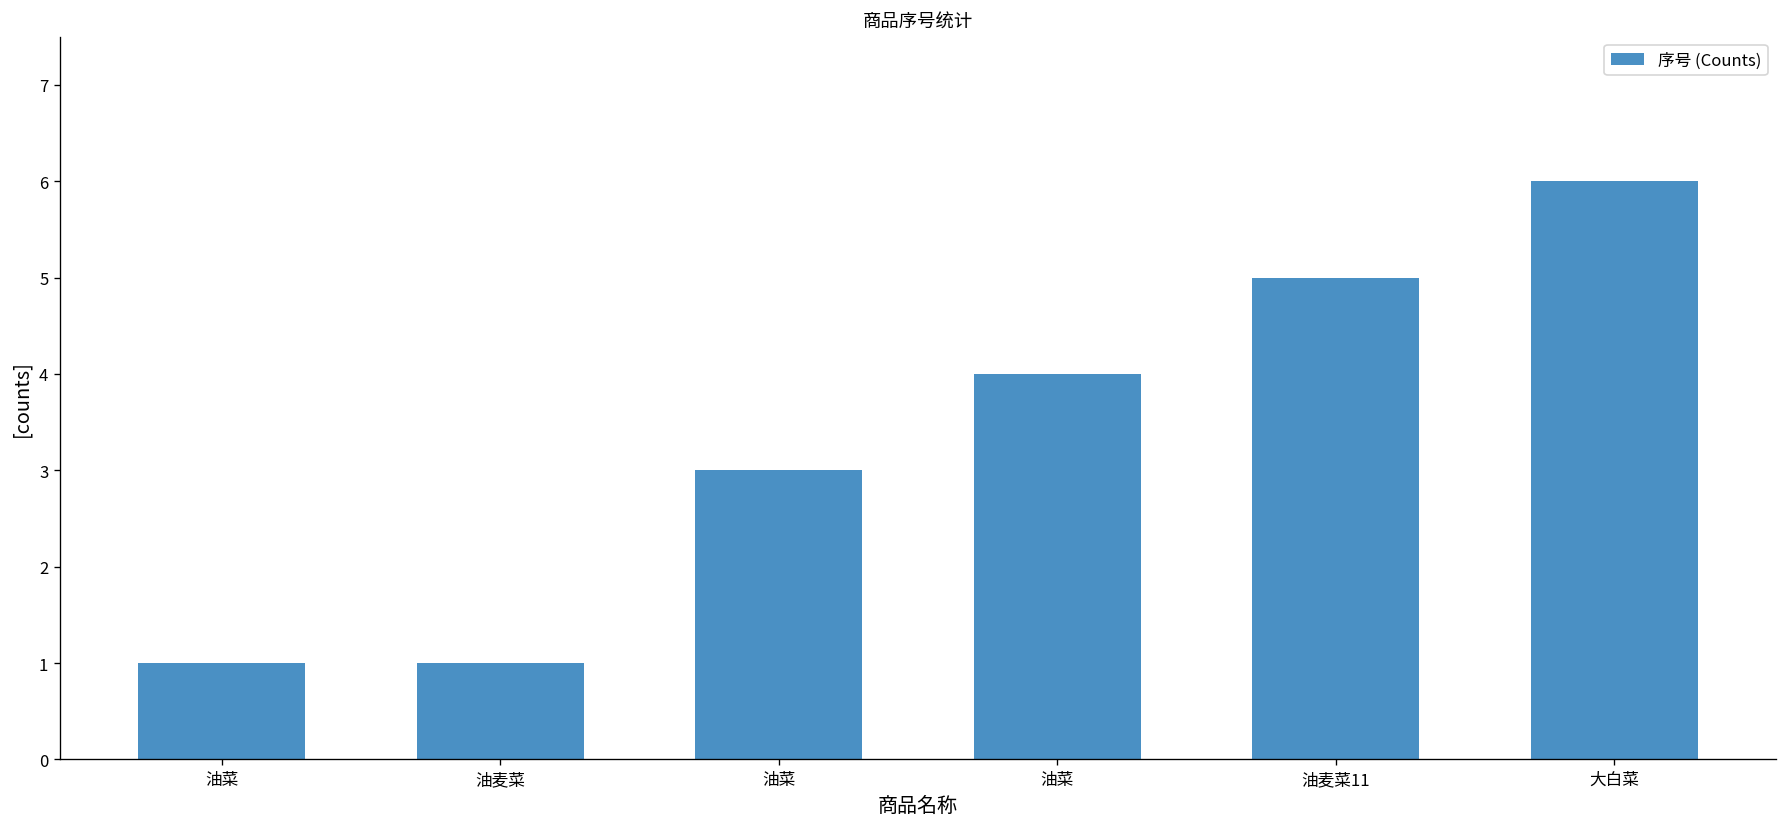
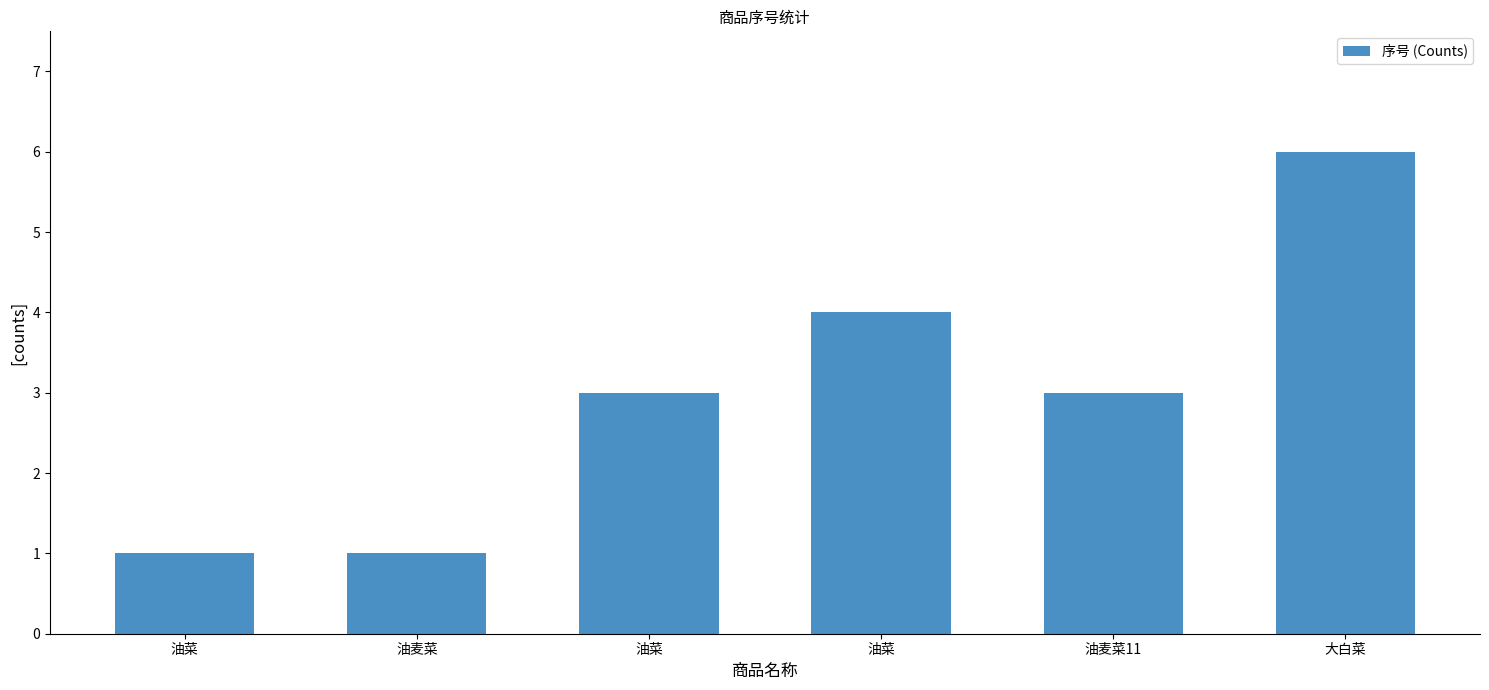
油麦菜11: 5 -> 3
